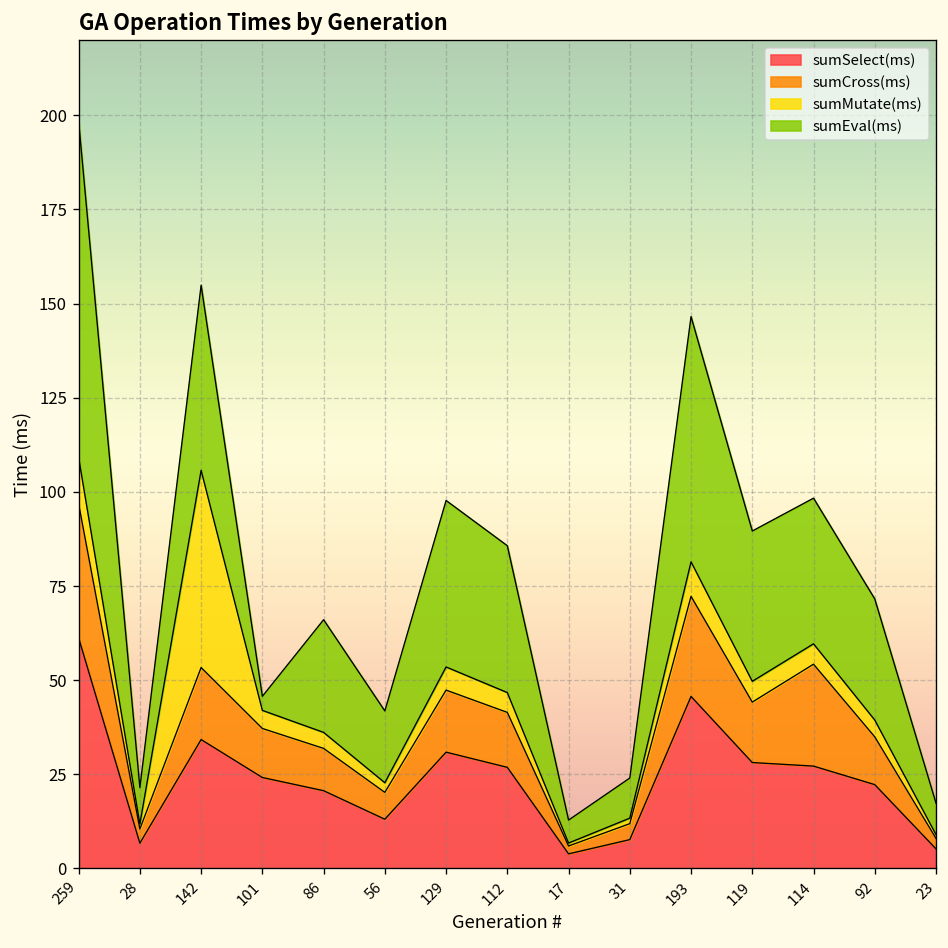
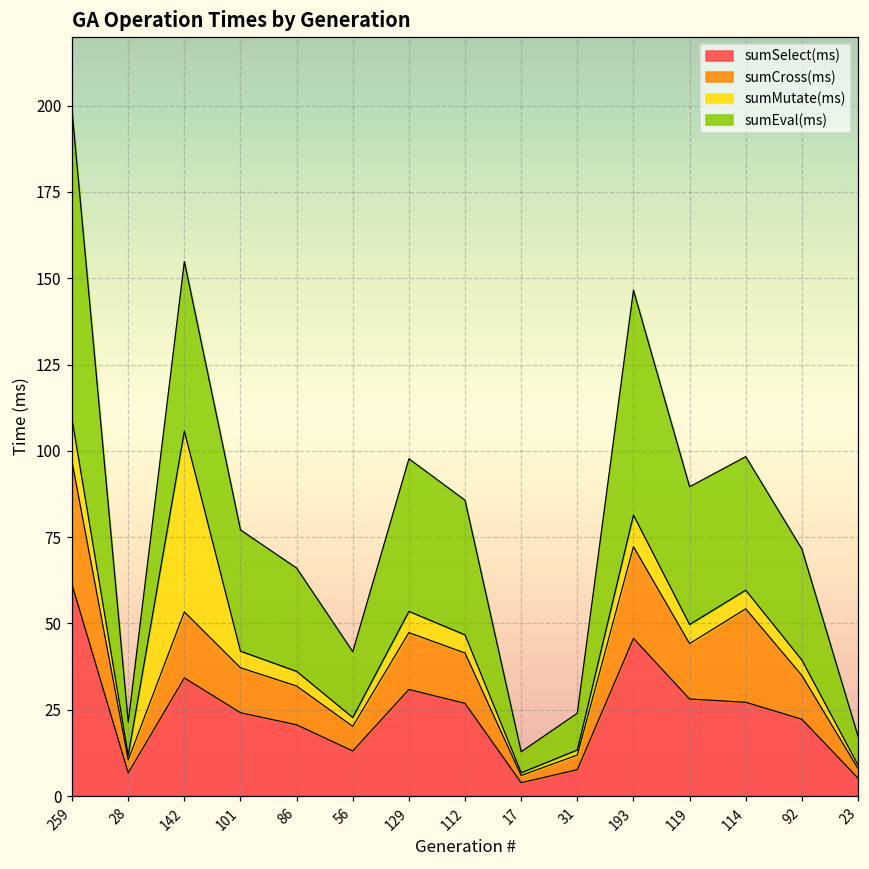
sumEval(ms), 101: 4 -> 35
